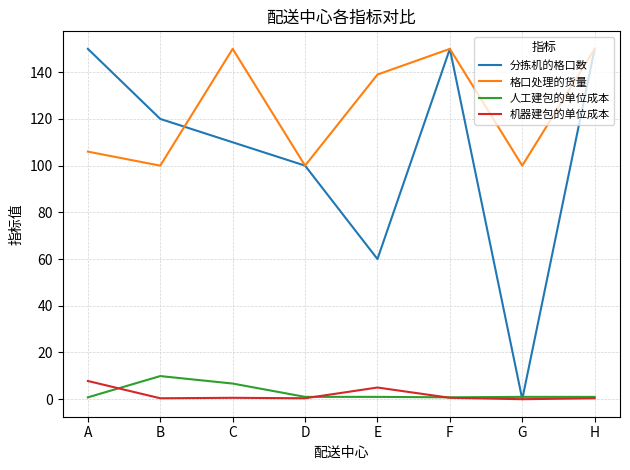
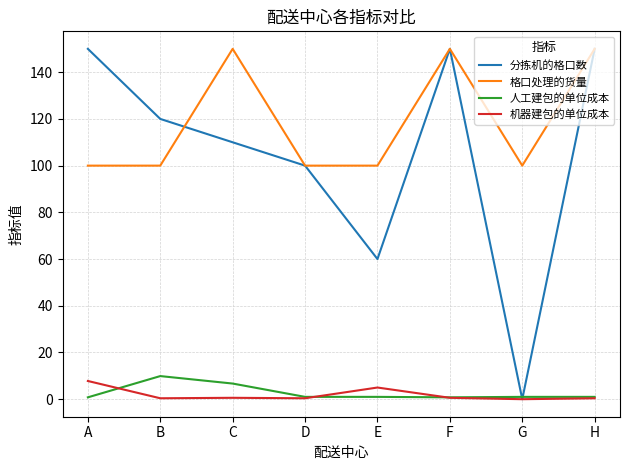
格口处理的货量, A: 106 -> 100
格口处理的货量, E: 139 -> 100
